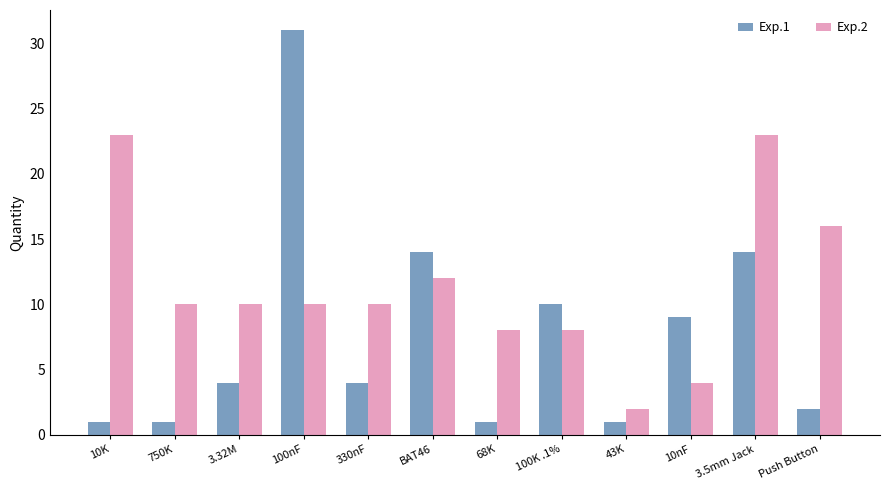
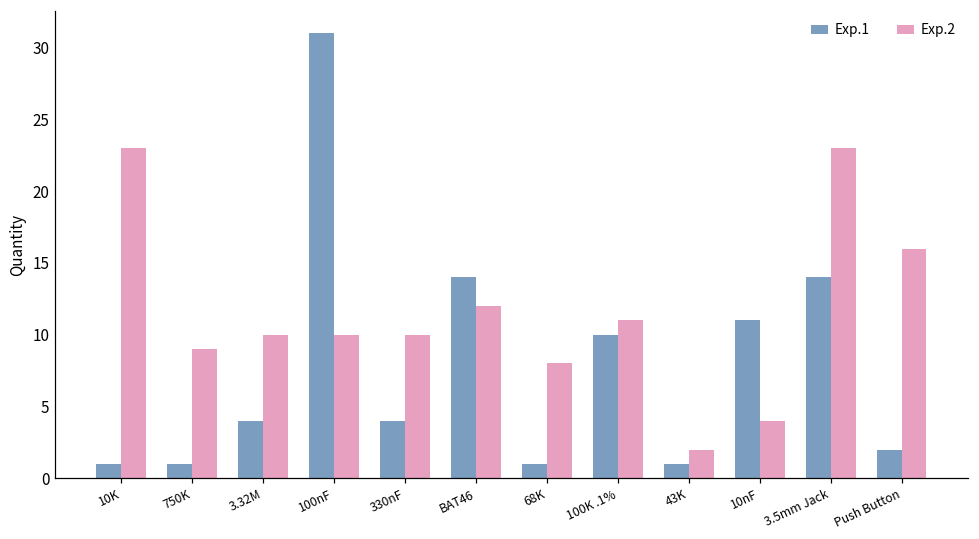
Exp.2, 750K: 10 -> 9
Exp.2, 100K .1%: 8 -> 11
Exp.1, 10nF: 9 -> 11
